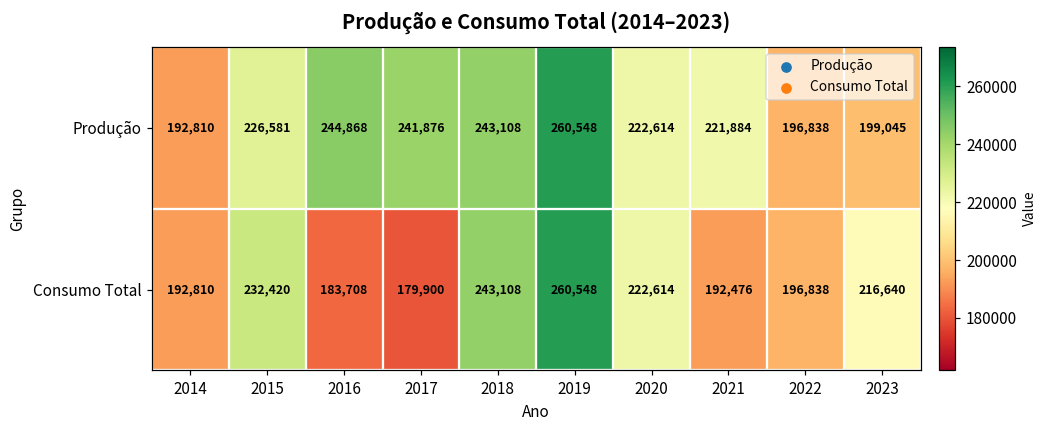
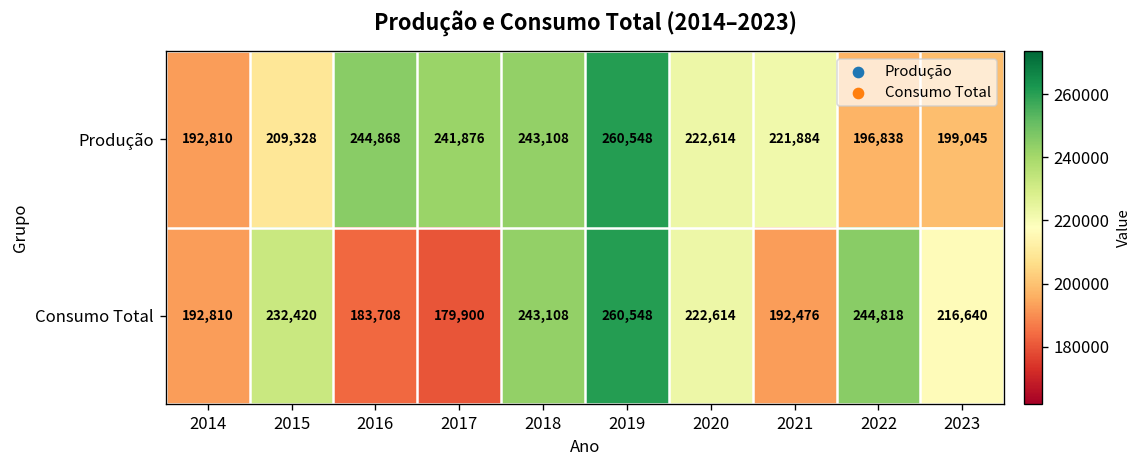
Produção, 2015: 226,581 -> 209,328
Consumo Total, 2022: 196,838 -> 244,818
